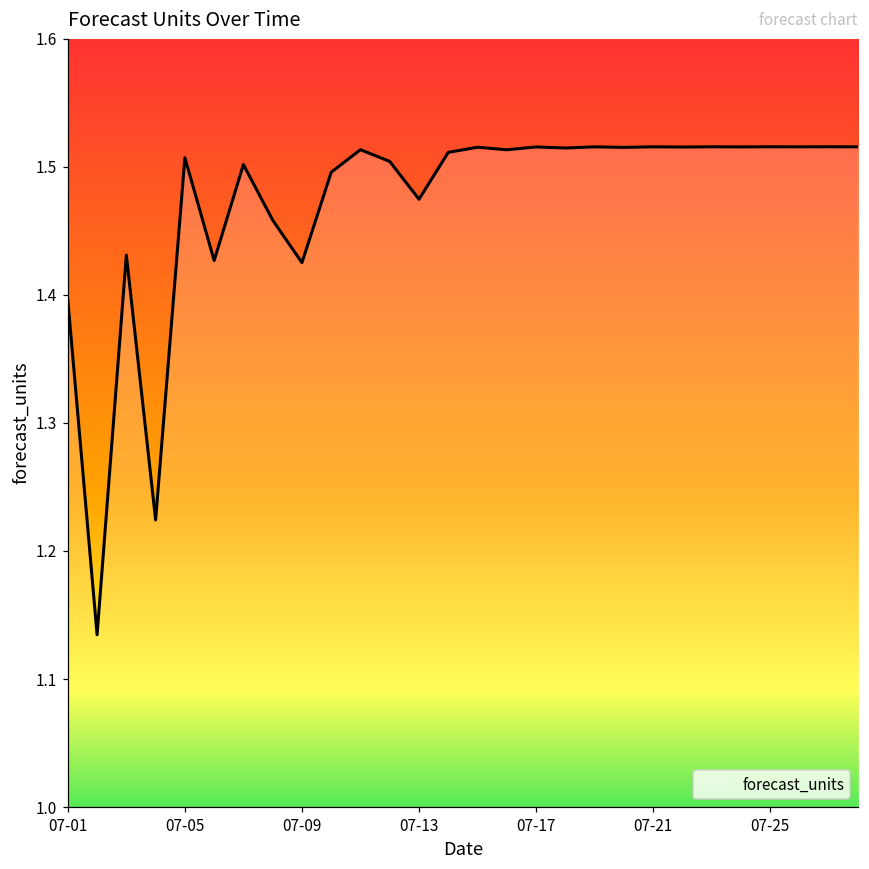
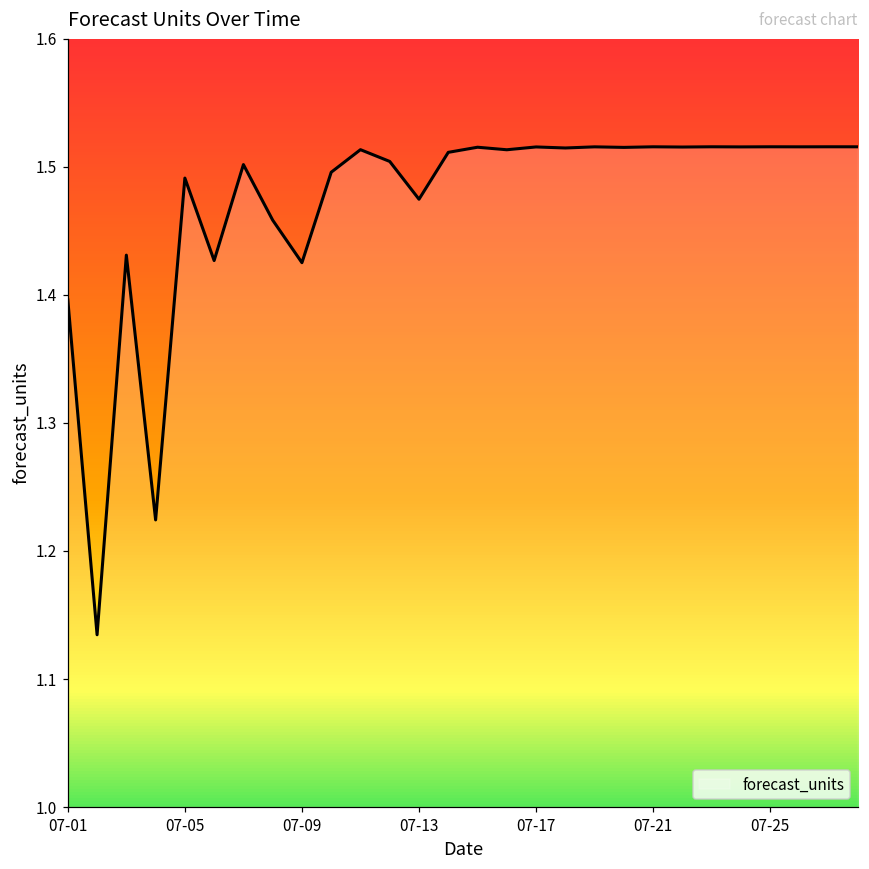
07-05: 1.507 -> 1.491
